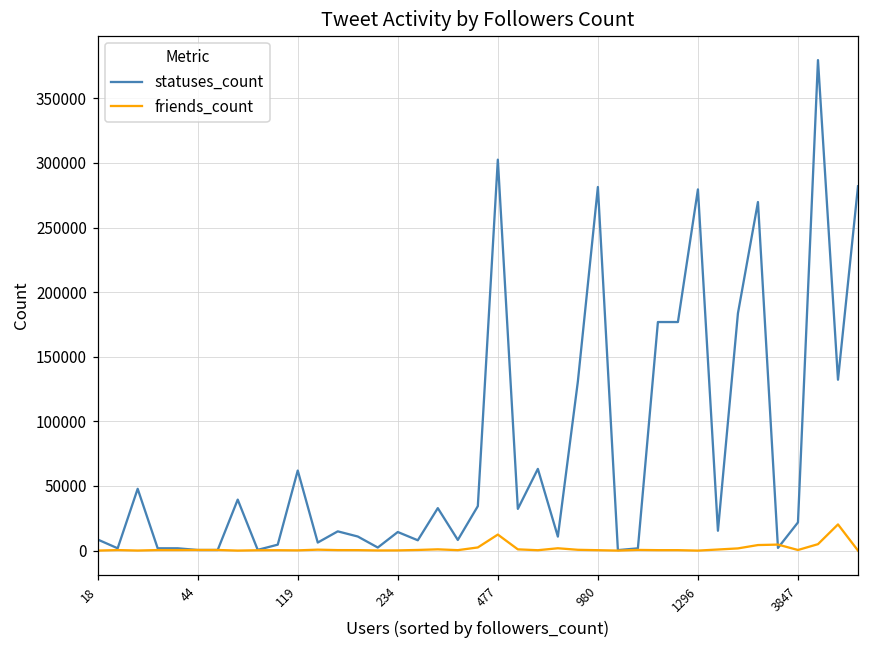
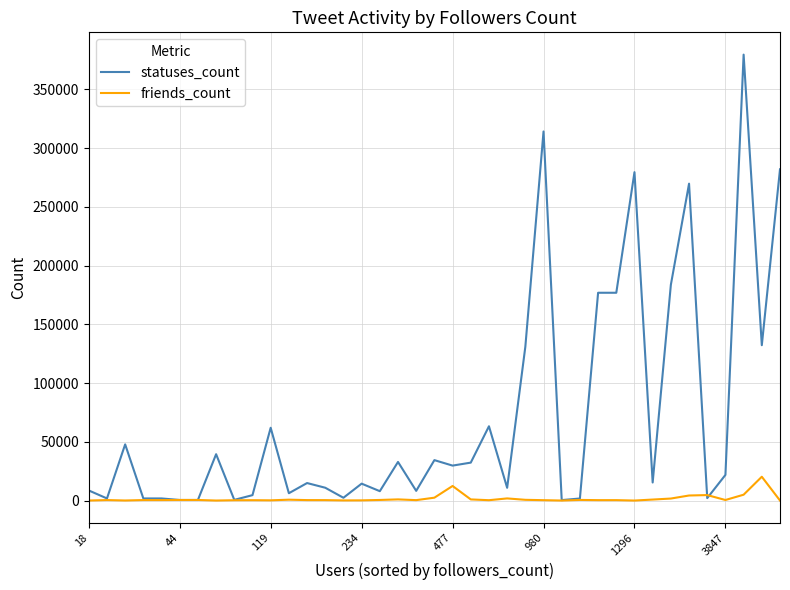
statuses_count, 477: 303000 -> 30000
statuses_count, 980: 281000 -> 314000
